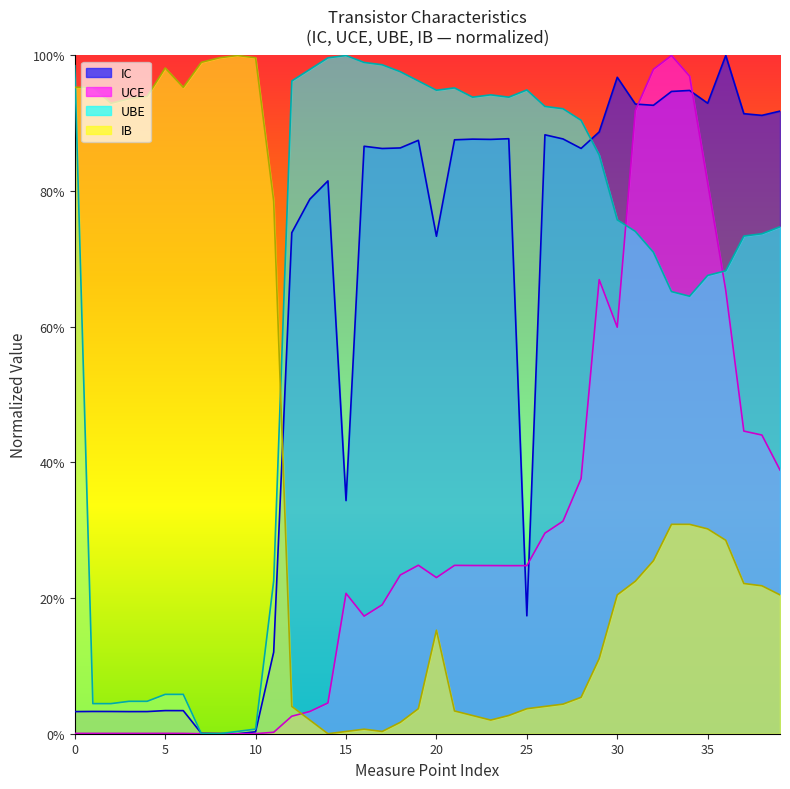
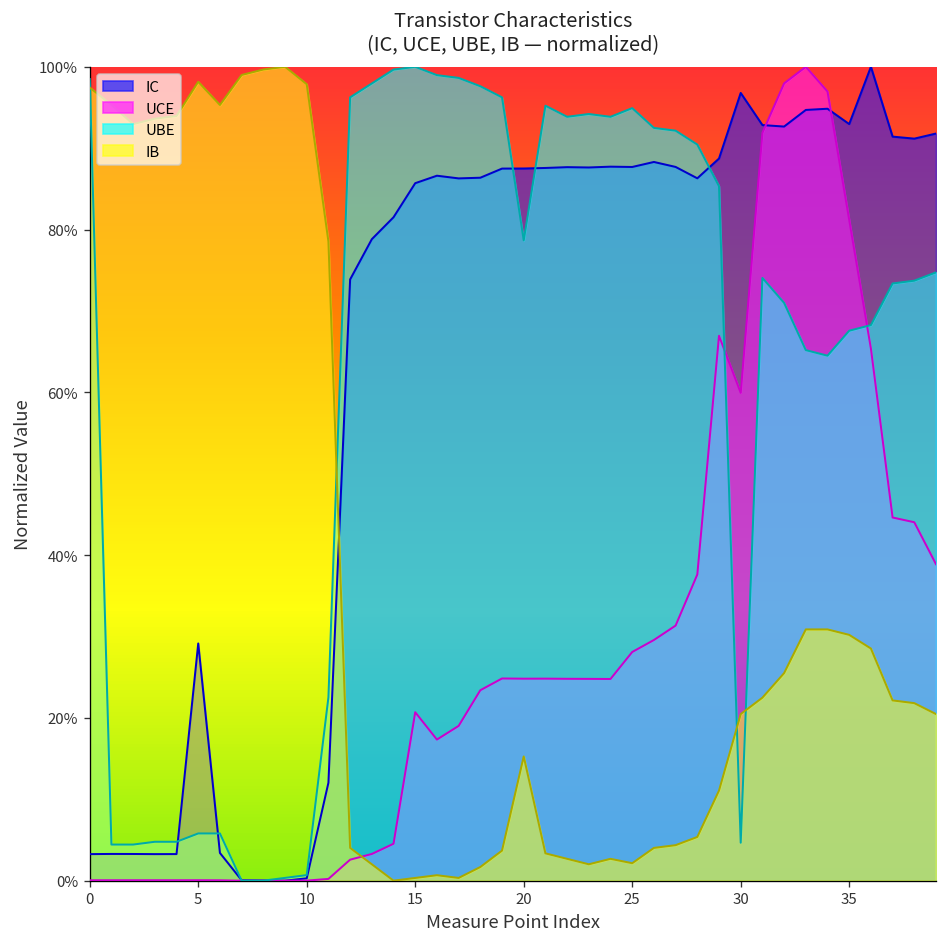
IB, 0: 95% -> 97%
IC, 5: 3% -> 29%
IB, 10: 100% -> 98%
IC, 15: 34% -> 86%
IC, 20: 73% -> 88%
UCE, 20: 23% -> 25%
UBE, 20: 95% -> 79%
IC, 25: 17% -> 88%
UCE, 25: 25% -> 28%
IB, 25: 4% -> 2%
UBE, 30: 76% -> 5%
